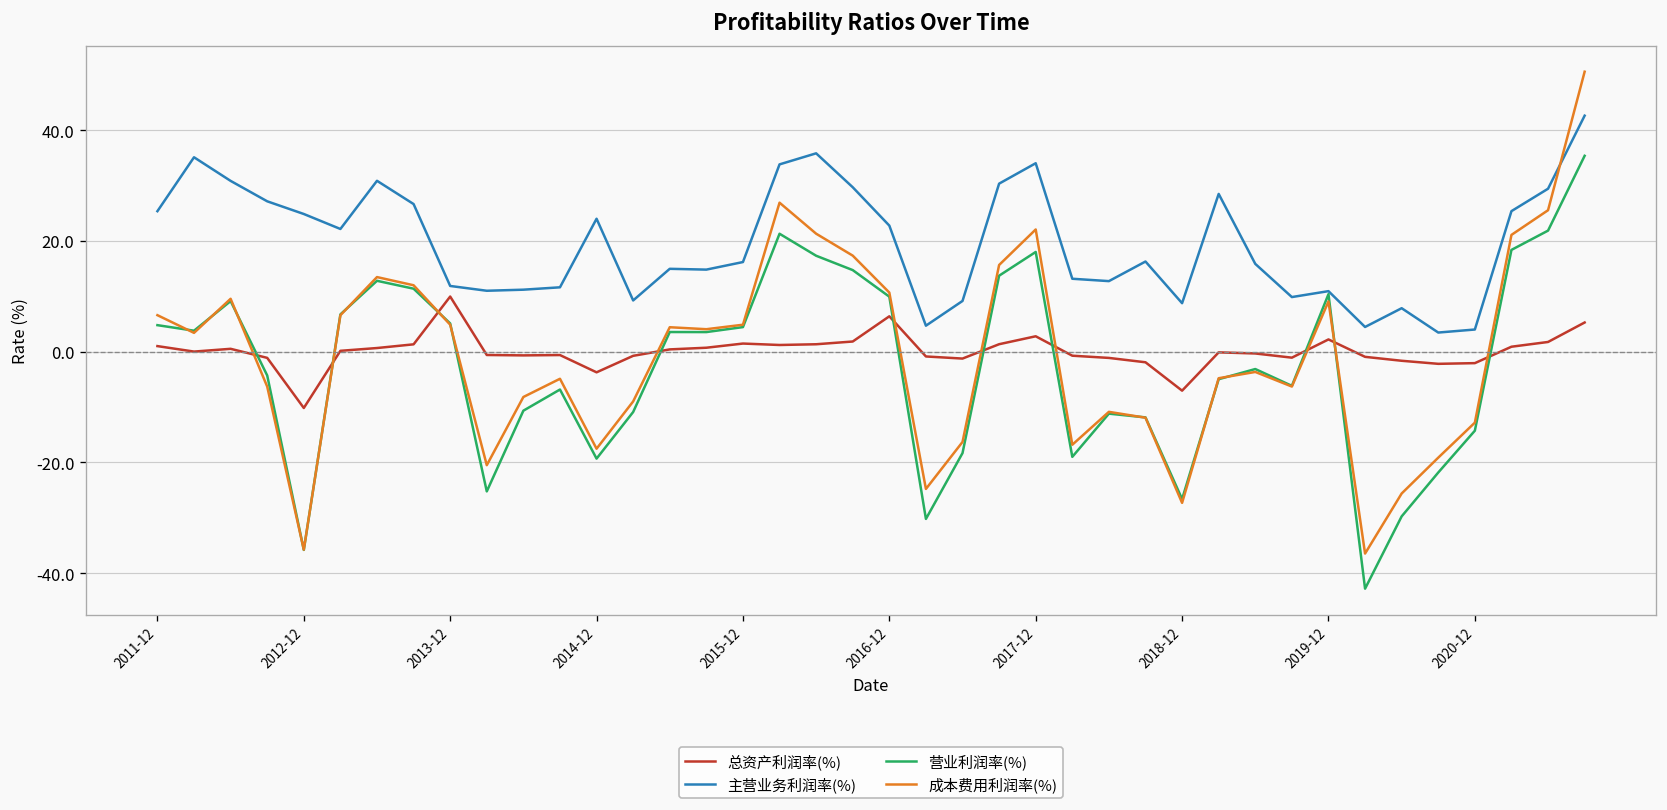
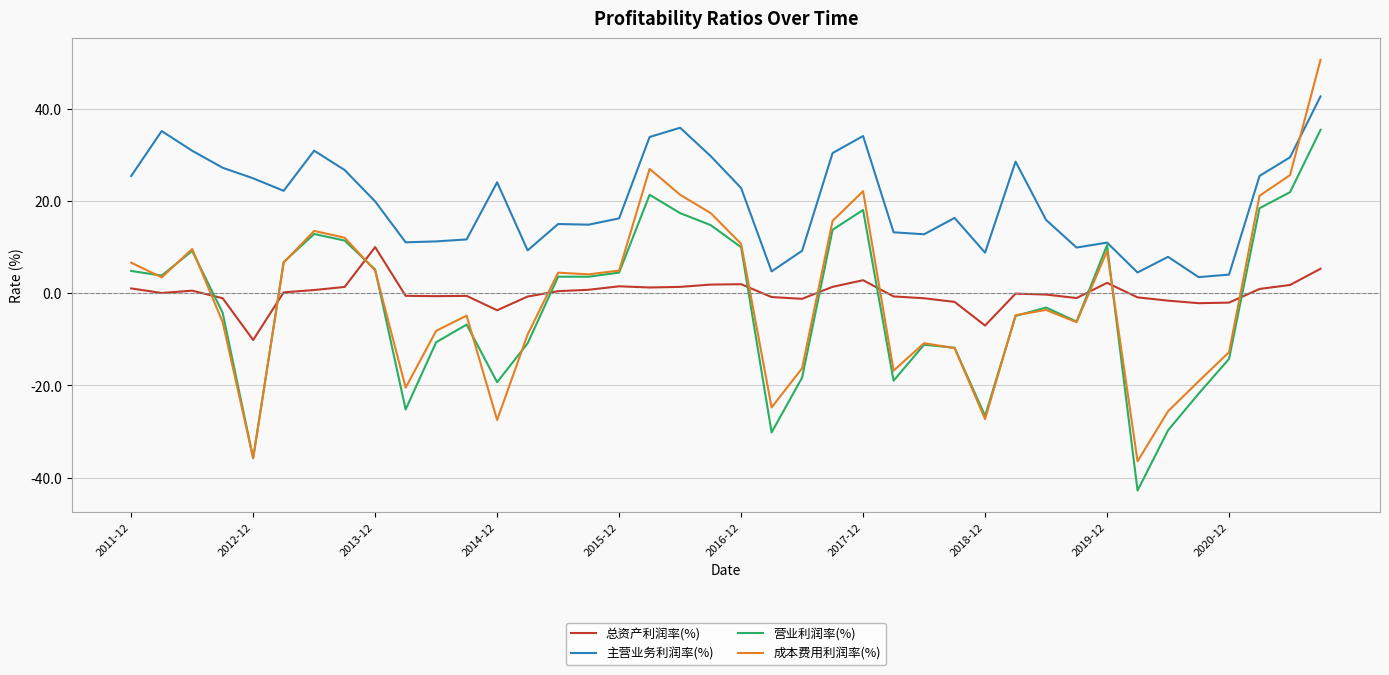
主营业务利润率(%), 2013-12: 12 -> 20
成本费用利润率(%), 2014-12: -18 -> -28
总资产利润率(%), 2016-12: 6 -> 2
